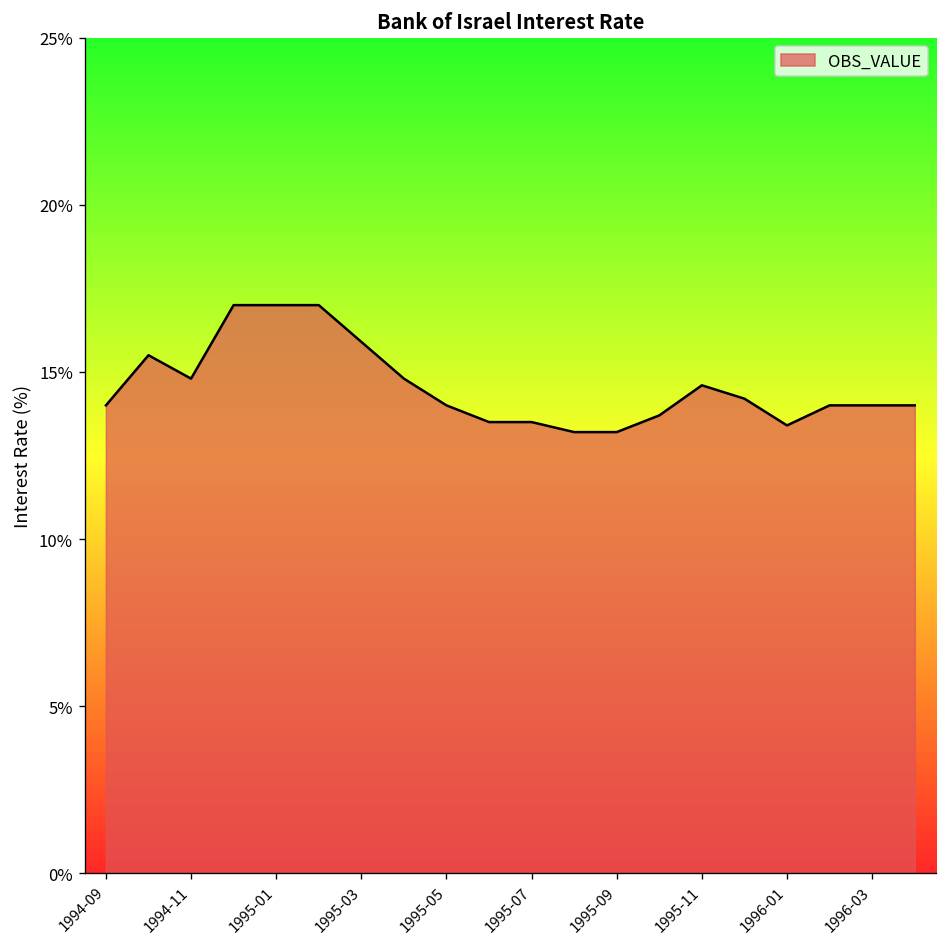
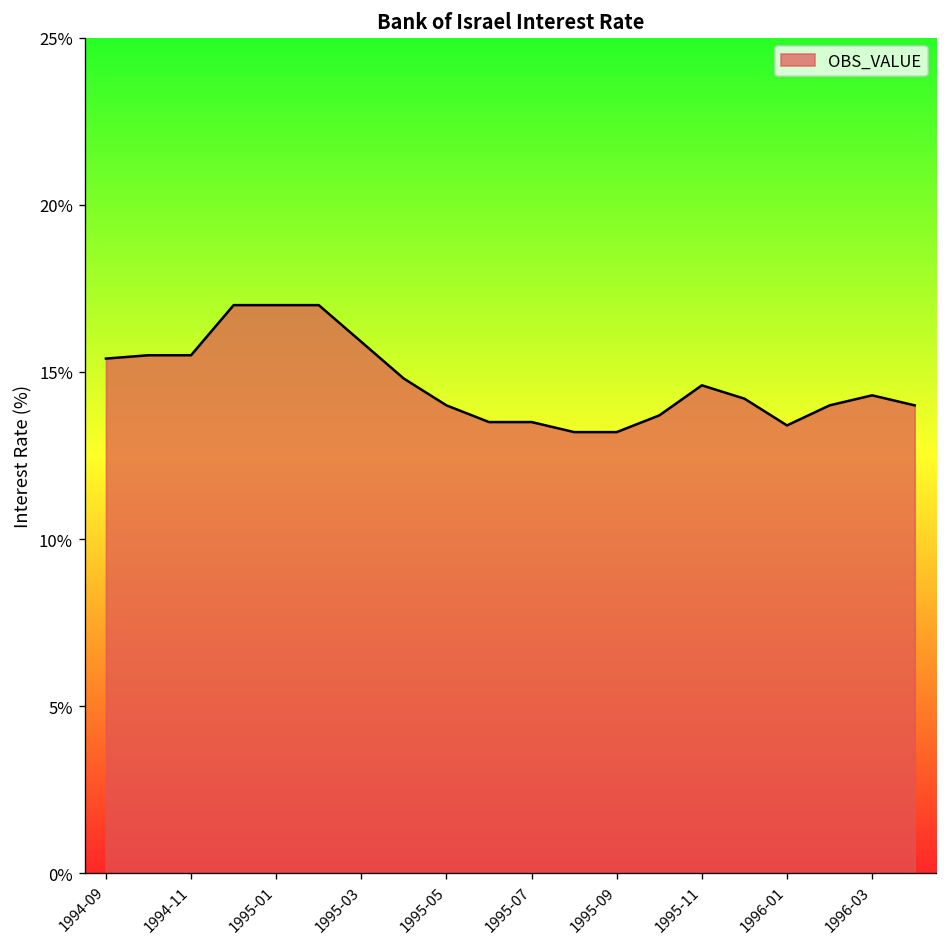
1994-09: 14.0% -> 15.4%
1994-11: 14.8% -> 15.5%
1996-03: 14.0% -> 14.3%
